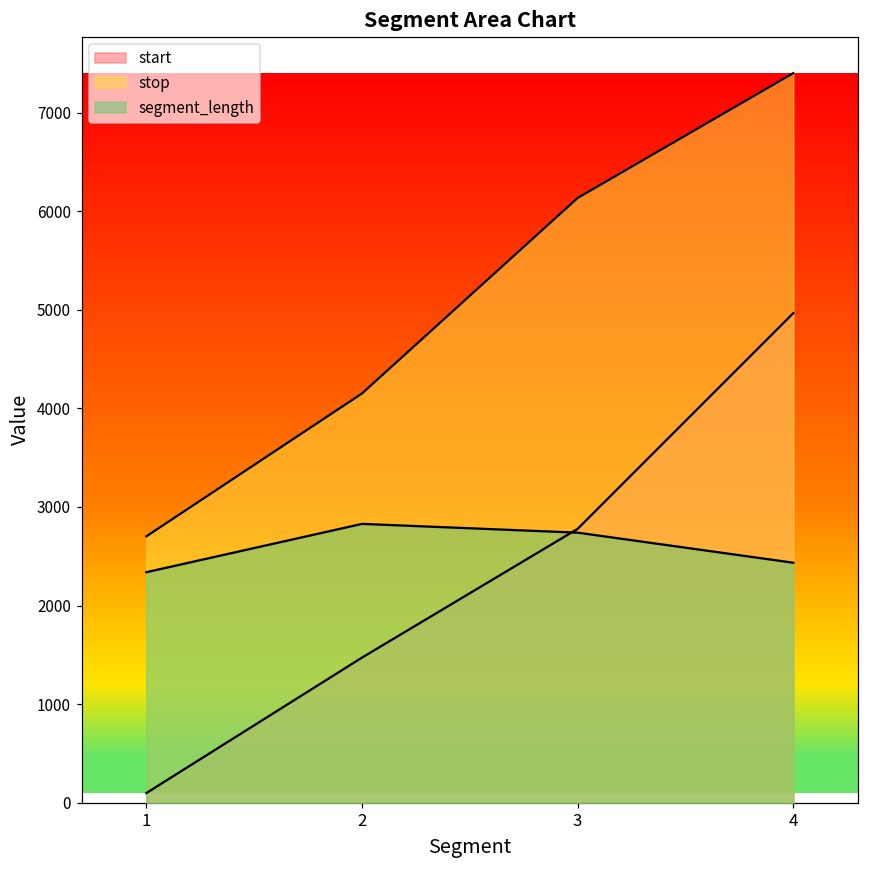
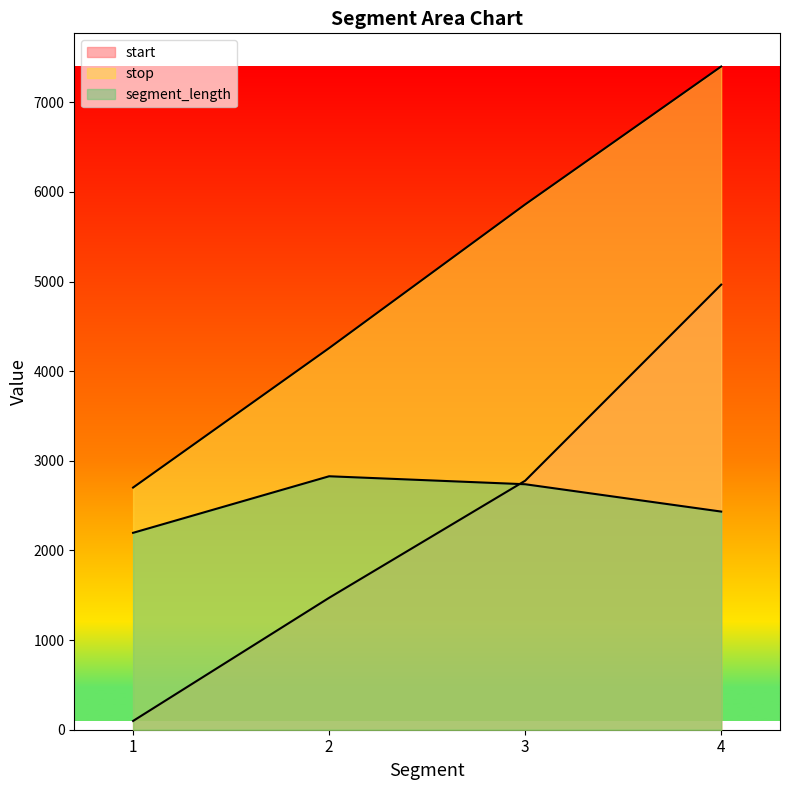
segment_length, 1: 2300 -> 2200
stop, 2: 4200 -> 4300
stop, 3: 6100 -> 5900
